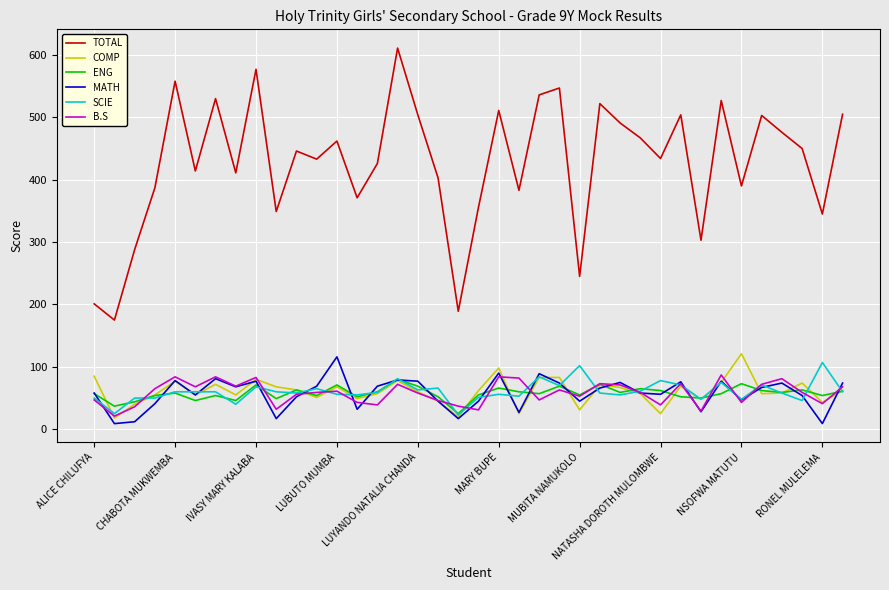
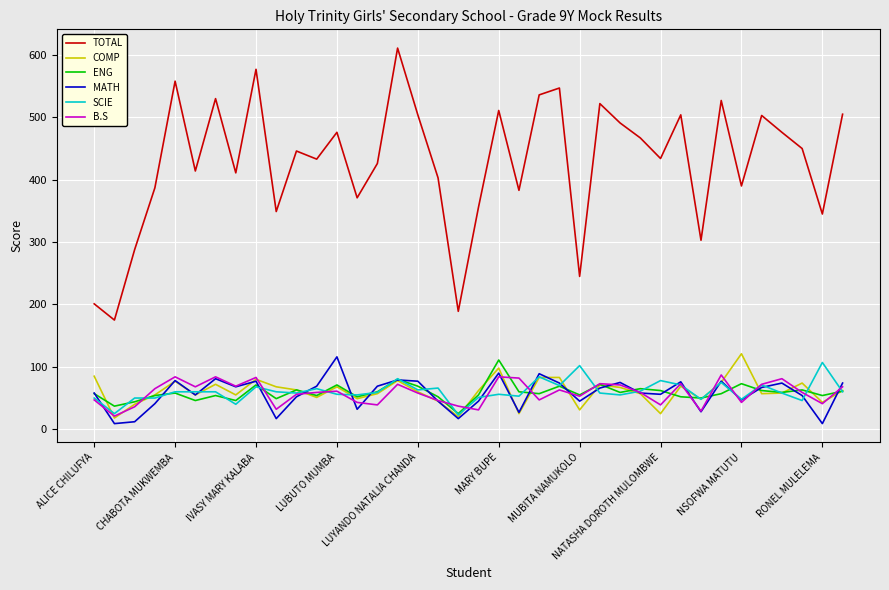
TOTAL, LUBUTO MUMBA: 460 -> 480
ENG, MARY BUPE: 70 -> 110
